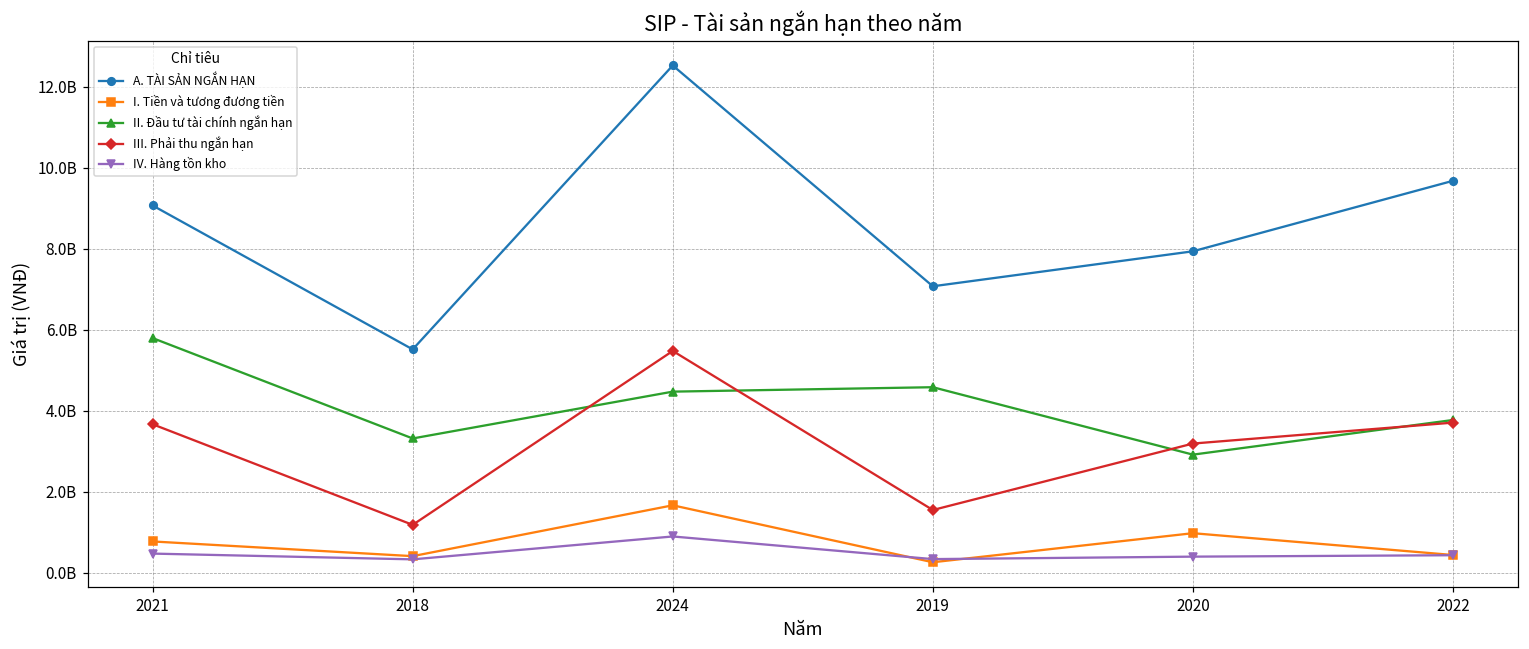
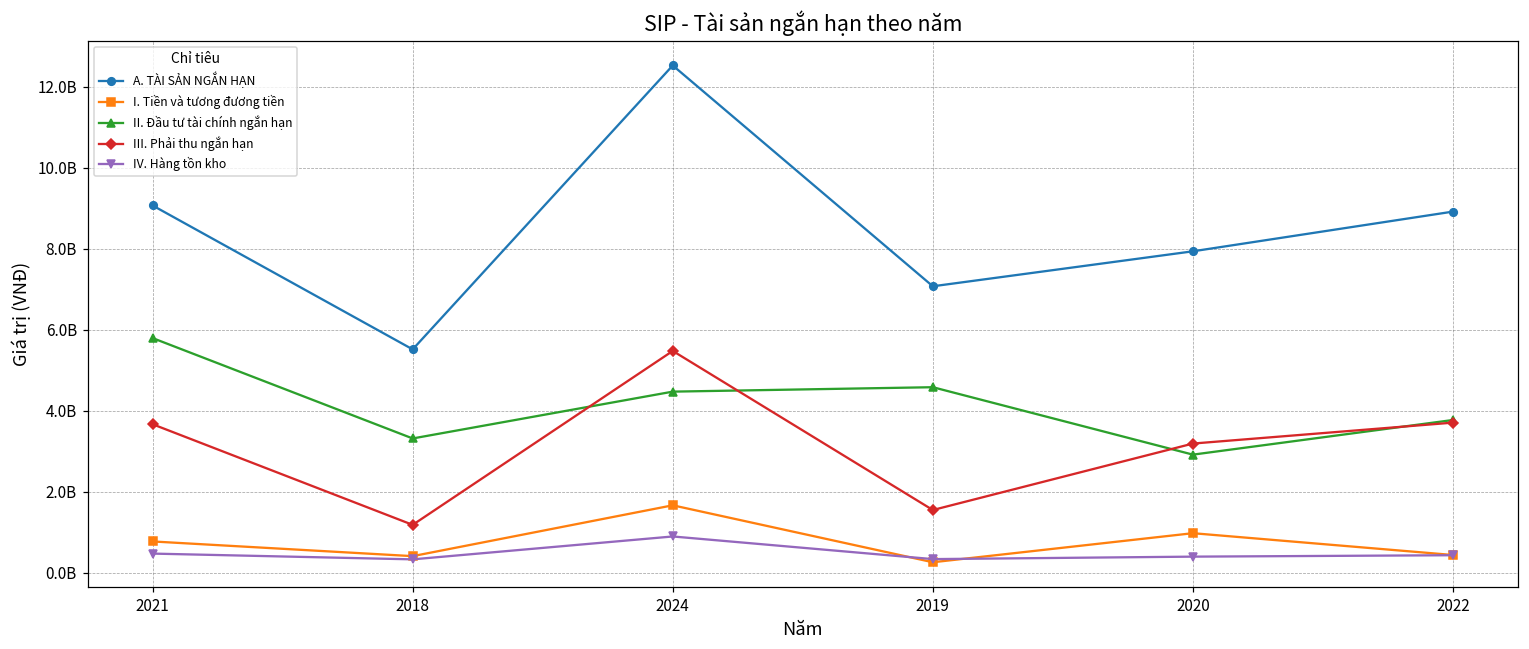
A. TÀI SẢN NGẮN HẠN, 2022: 9700000000 -> 8900000000
